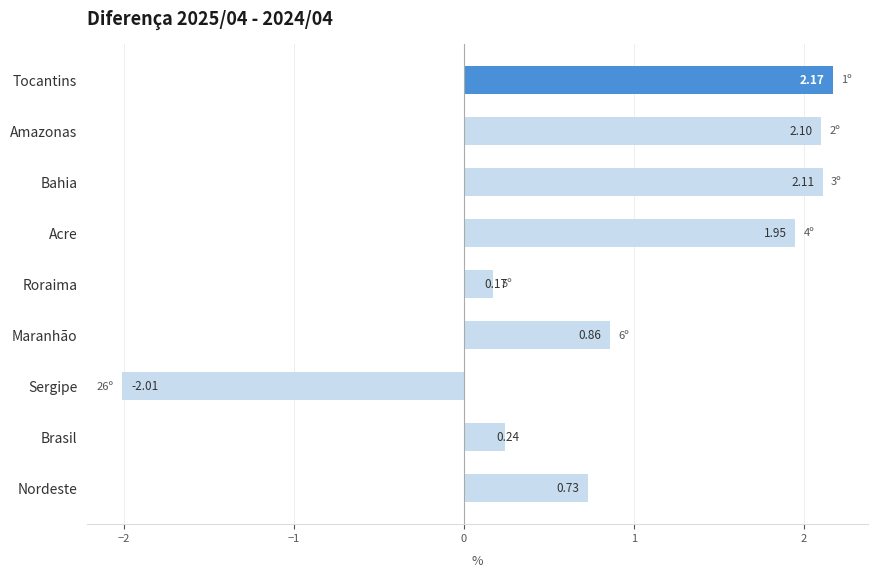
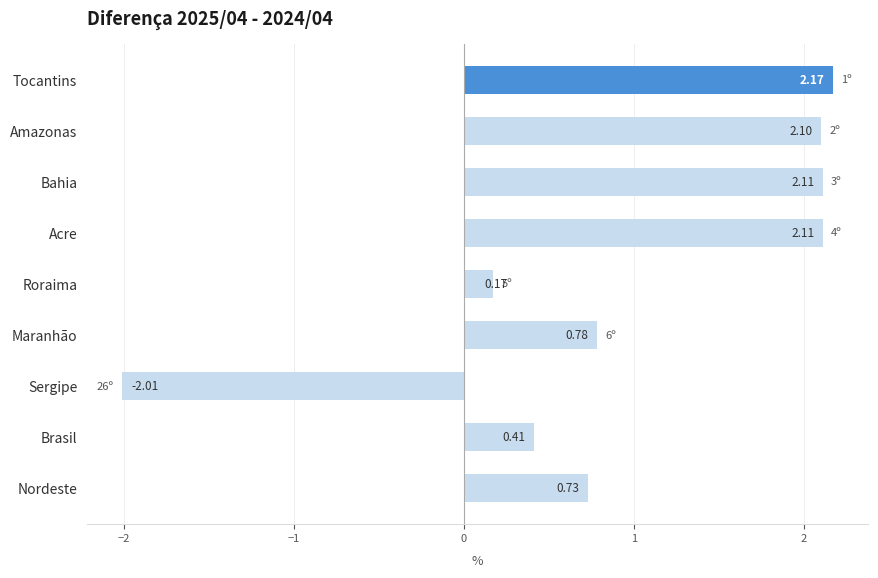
Acre: 1.95 -> 2.11
Maranhão: 0.86 -> 0.78
Brasil: 0.24 -> 0.41
